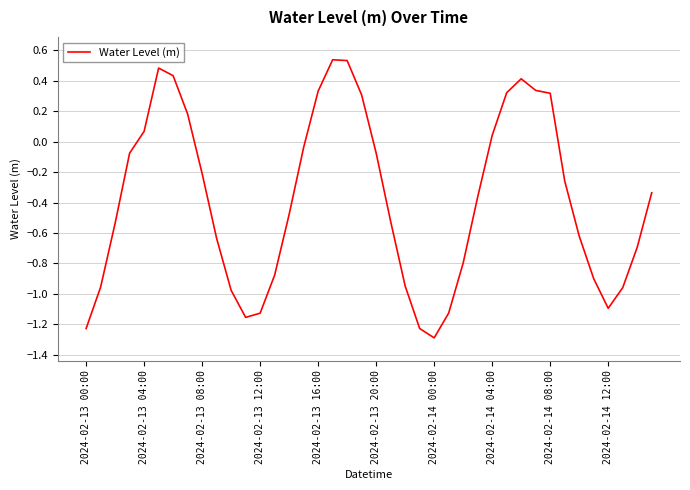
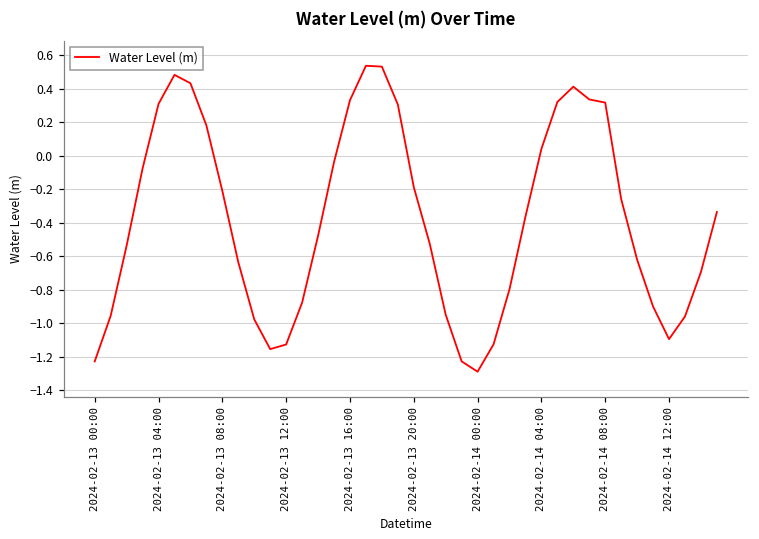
2024-02-13 04:00: 0.07 -> 0.31
2024-02-13 20:00: -0.07 -> -0.19
